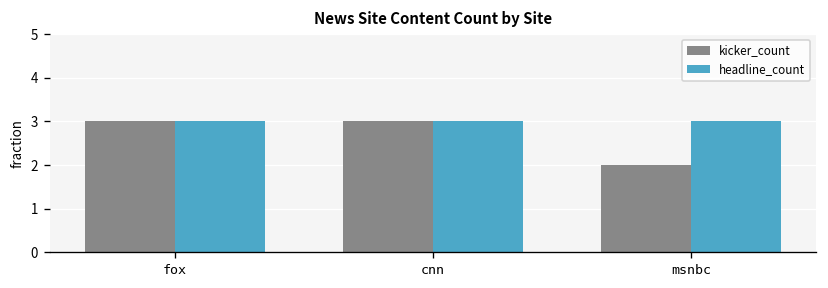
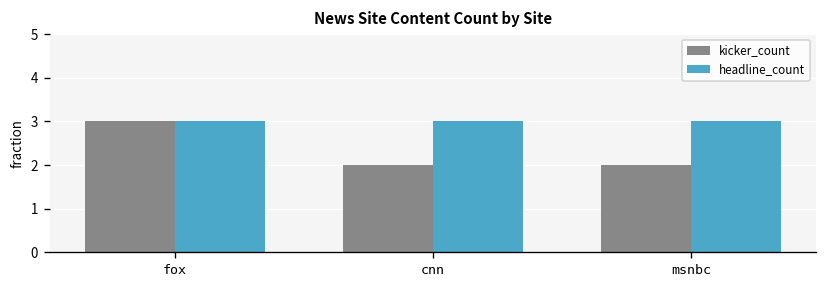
kicker_count, cnn: 3 -> 2
